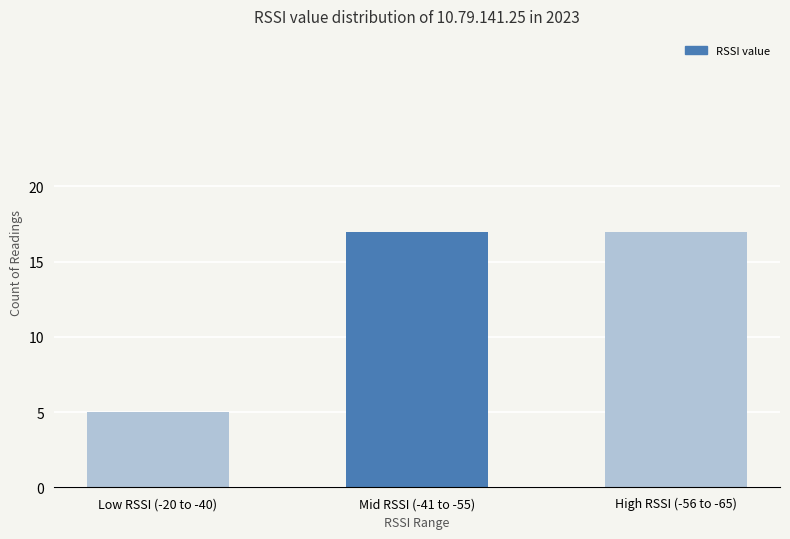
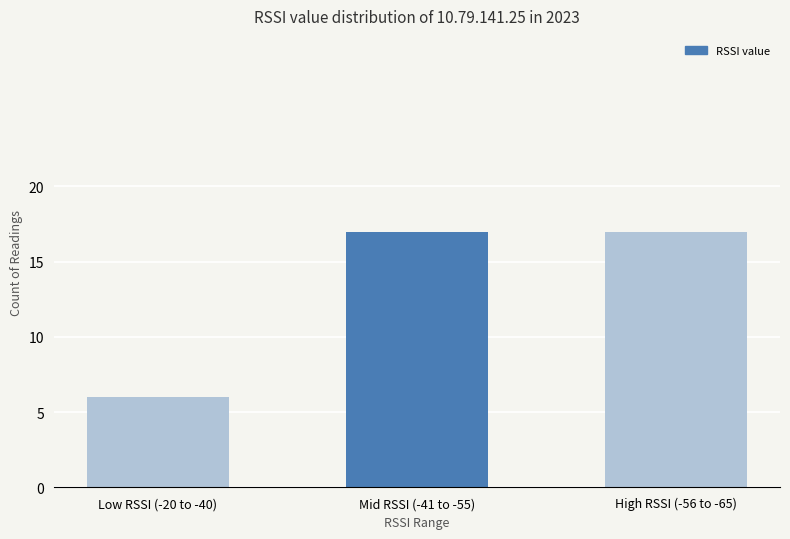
Low RSSI (-20 to -40): 5 -> 6
